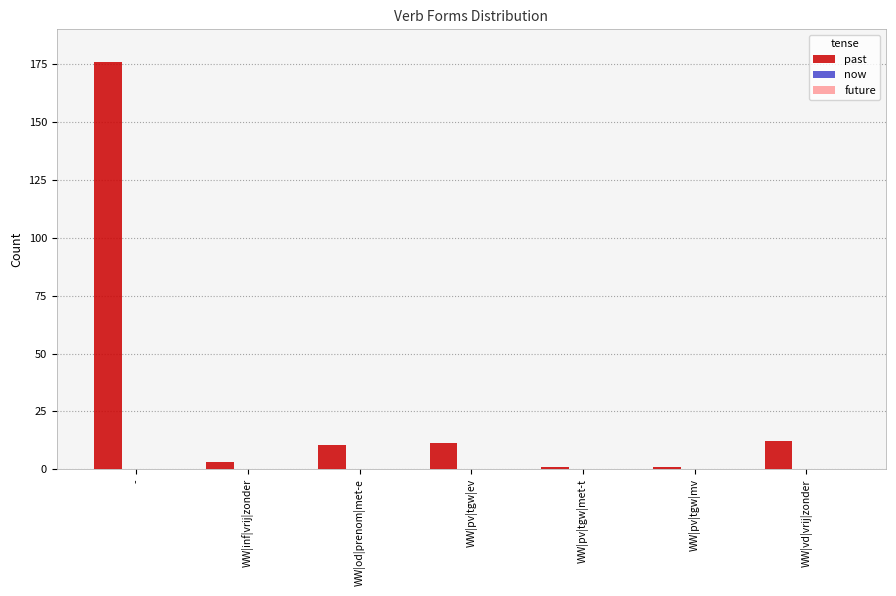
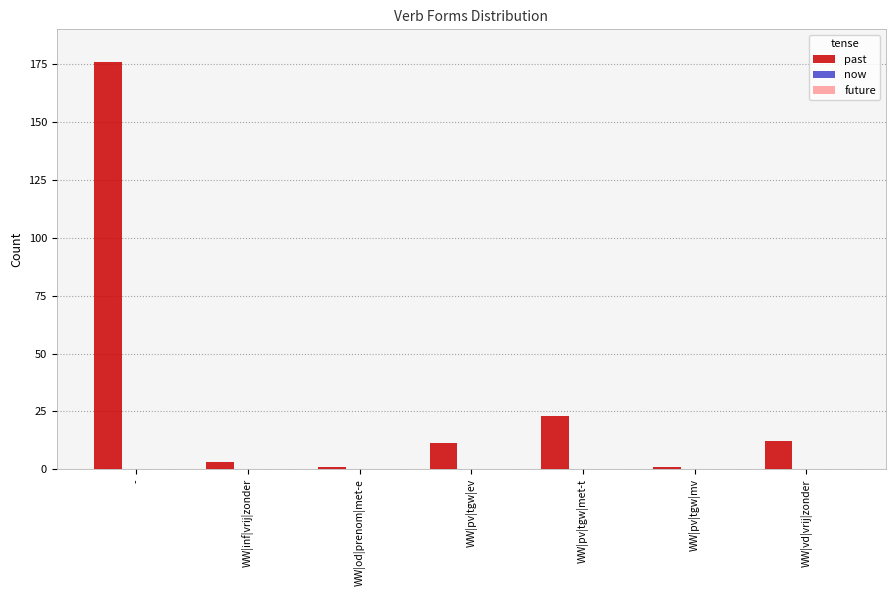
past, WW|od|prenom|met-e: 11 -> 1
past, WW|pv|tgw|met-t: 1 -> 23
